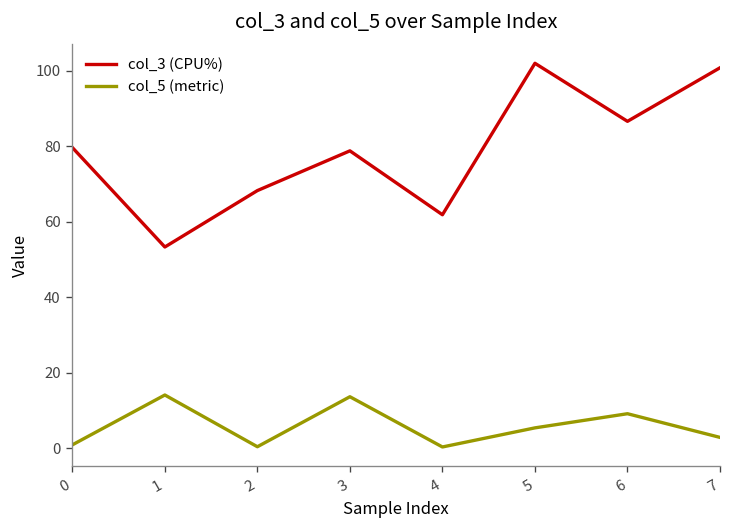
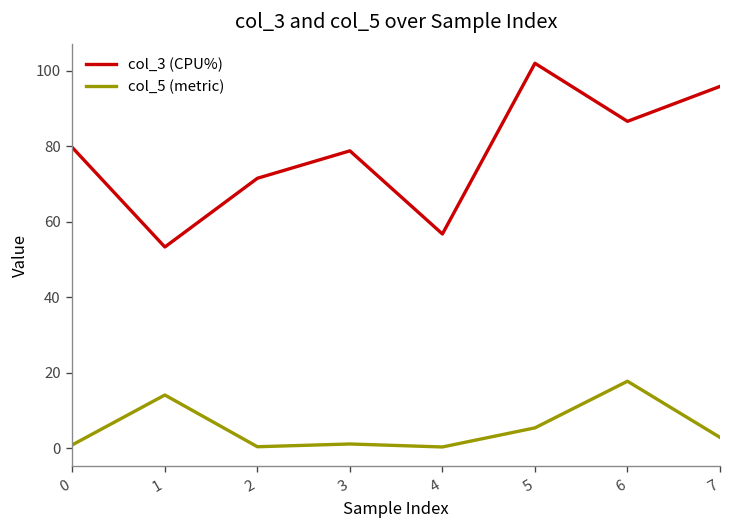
col_3 (CPU%), 2: 68 -> 72
col_5 (metric), 3: 14 -> 1
col_3 (CPU%), 4: 62 -> 57
col_5 (metric), 6: 9 -> 18
col_3 (CPU%), 7: 101 -> 96
